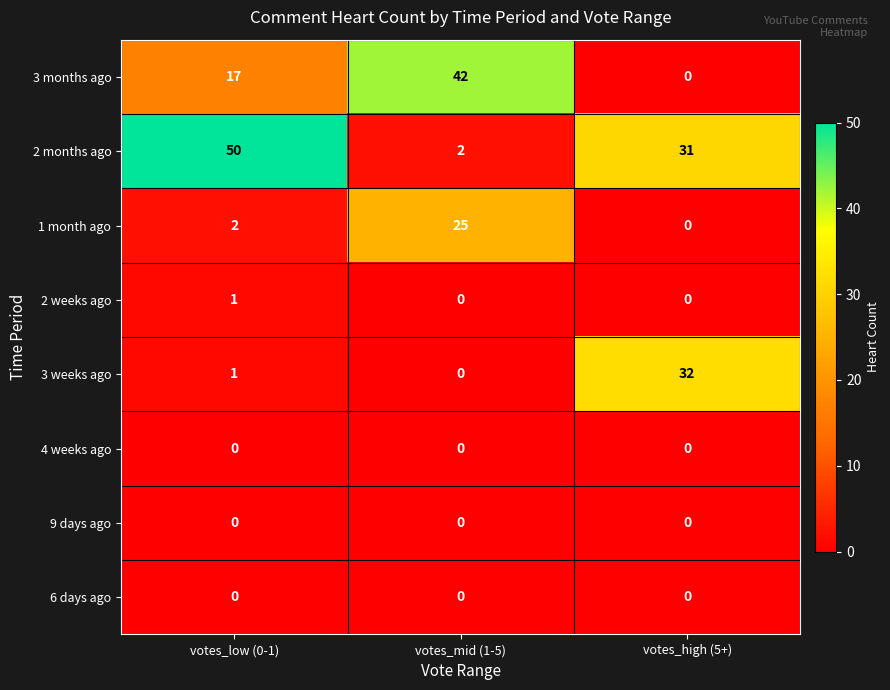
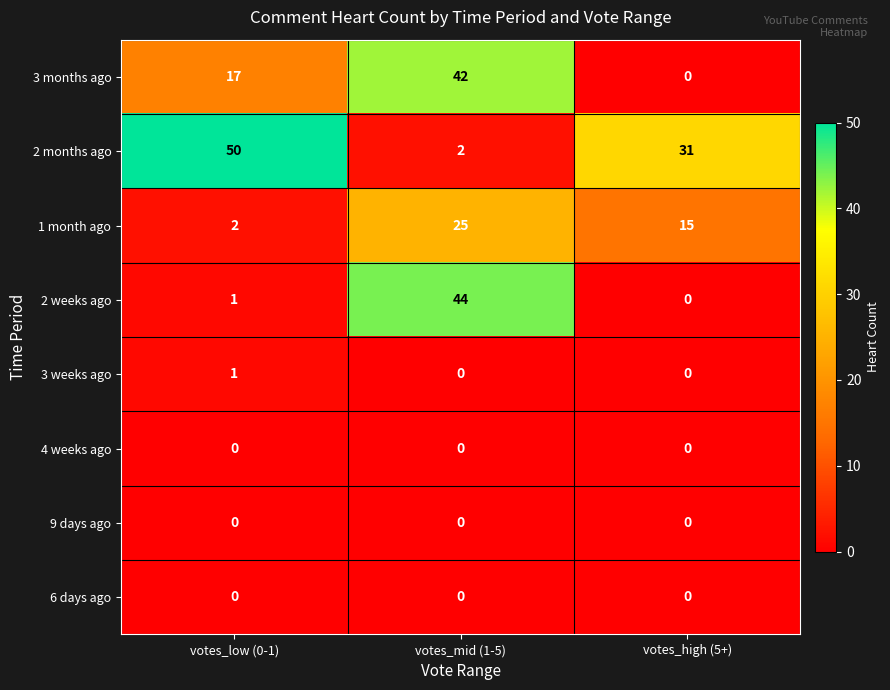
1 month ago, votes_high (5+): 0 -> 15
2 weeks ago, votes_mid (1-5): 0 -> 44
3 weeks ago, votes_high (5+): 32 -> 0
